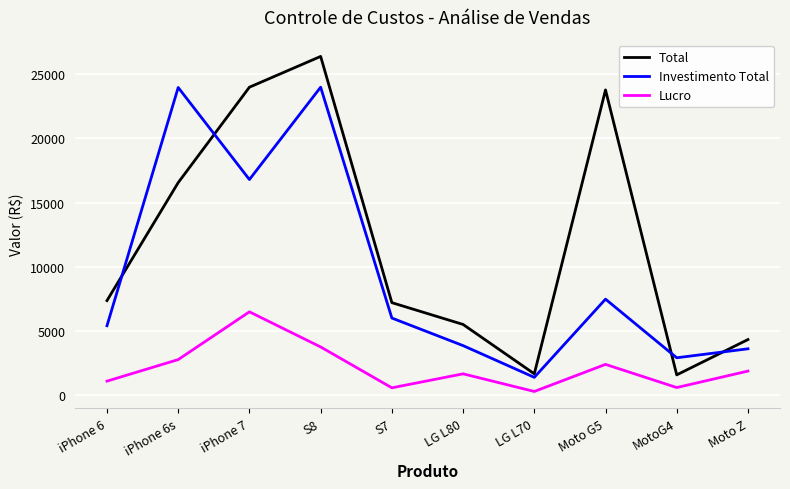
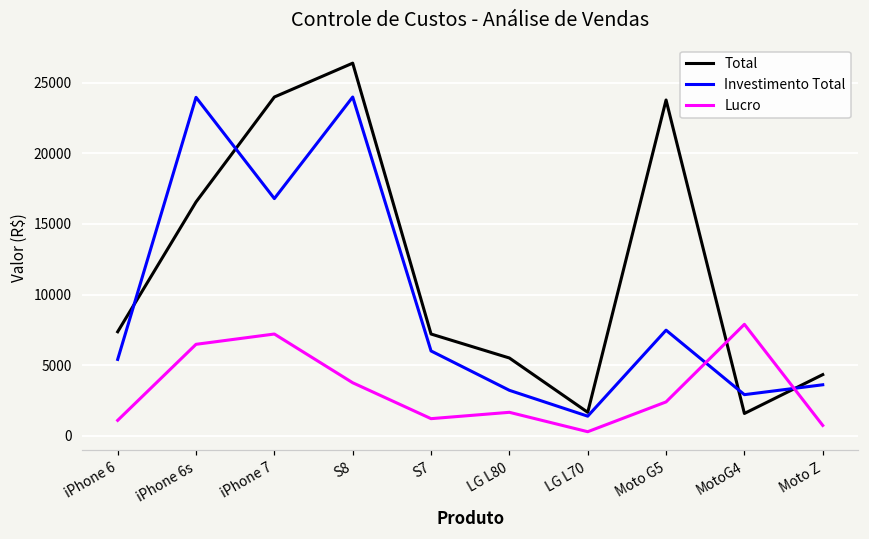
Lucro, iPhone 6s: 2800 -> 6500
Lucro, iPhone 7: 6500 -> 7200
Lucro, S7: 600 -> 1200
Investimento Total, LG L80: 3900 -> 3200
Lucro, MotoG4: 600 -> 7900
Lucro, Moto Z: 1900 -> 700
